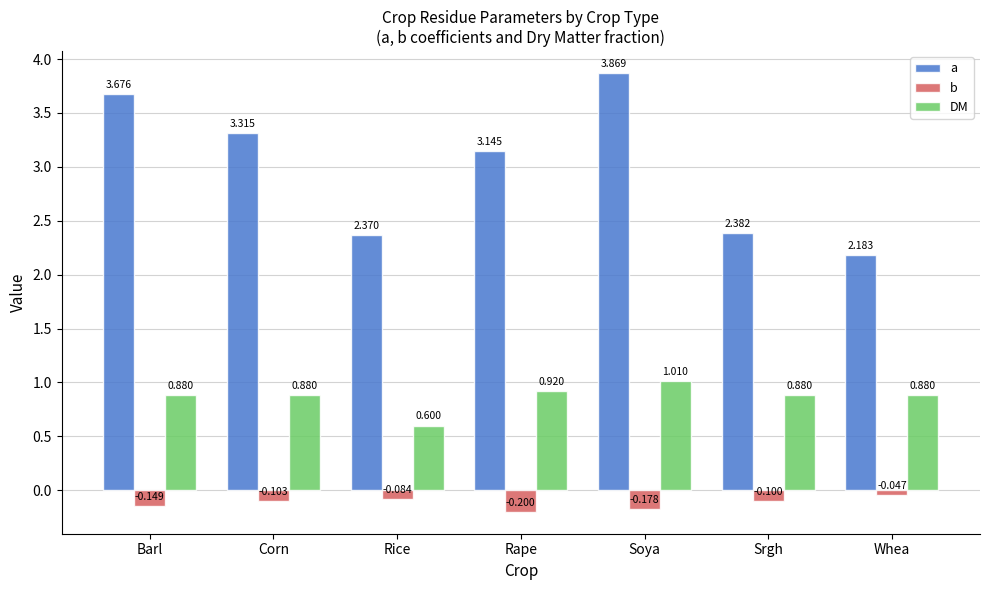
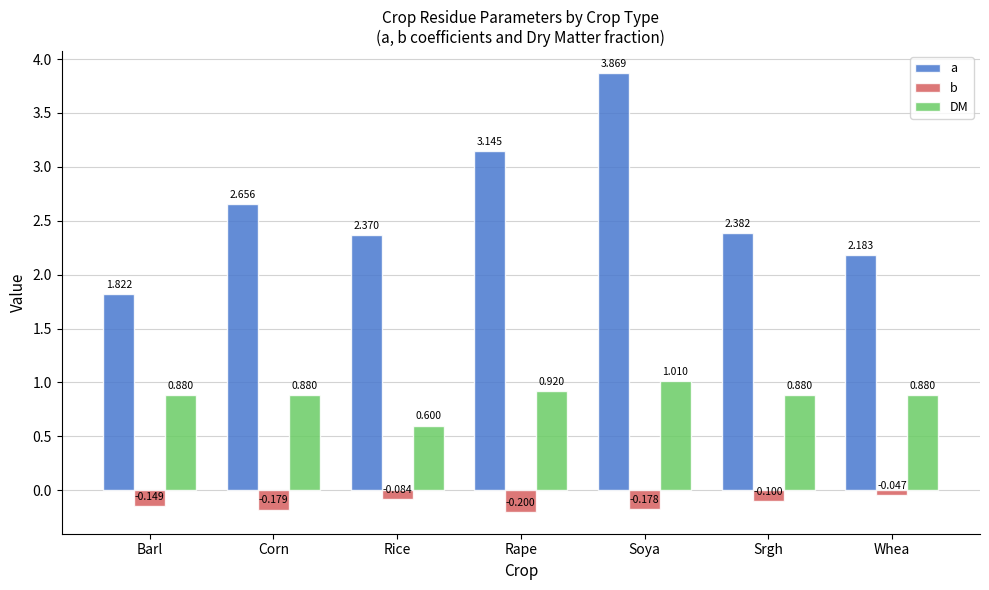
a, Barl: 3.676 -> 1.822
a, Corn: 3.315 -> 2.656
b, Corn: -0.103 -> -0.179
